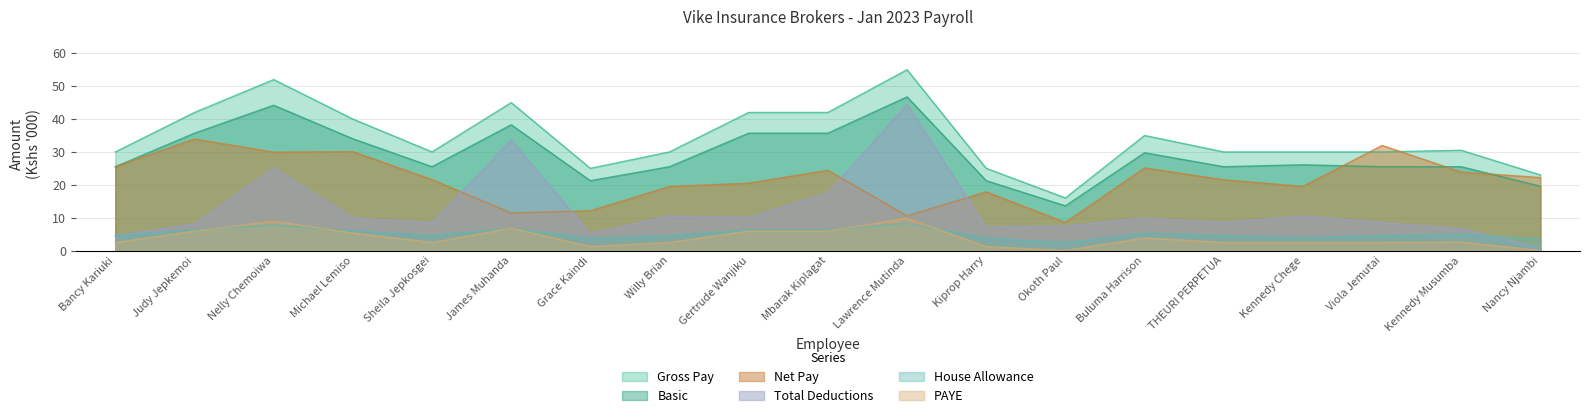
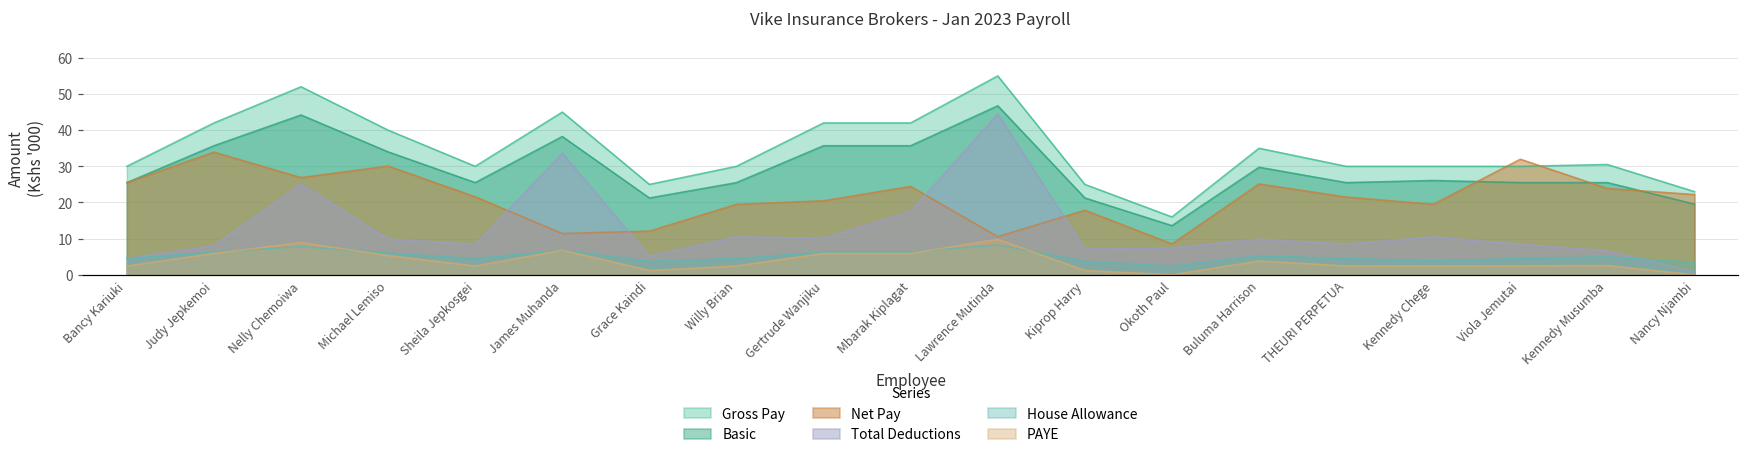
Net Pay, Nelly Chemoiwa: 30 -> 27
